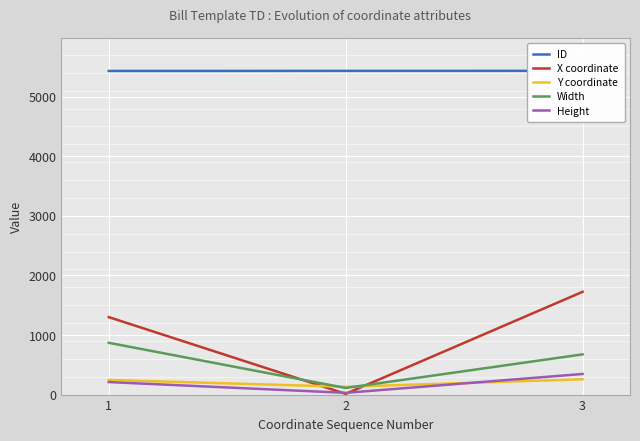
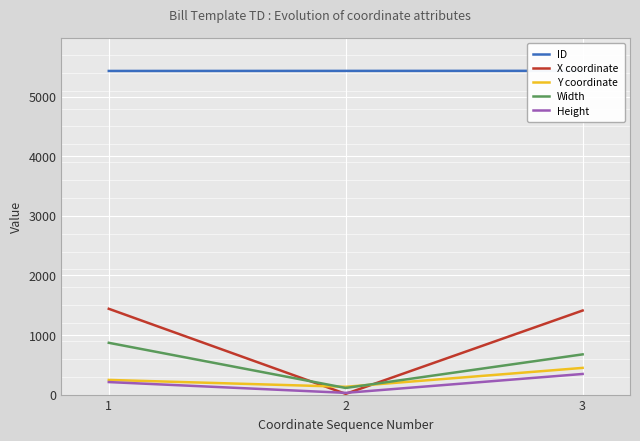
X coordinate, 1: 1300 -> 1400
X coordinate, 3: 1700 -> 1400
Y coordinate, 3: 300 -> 400
